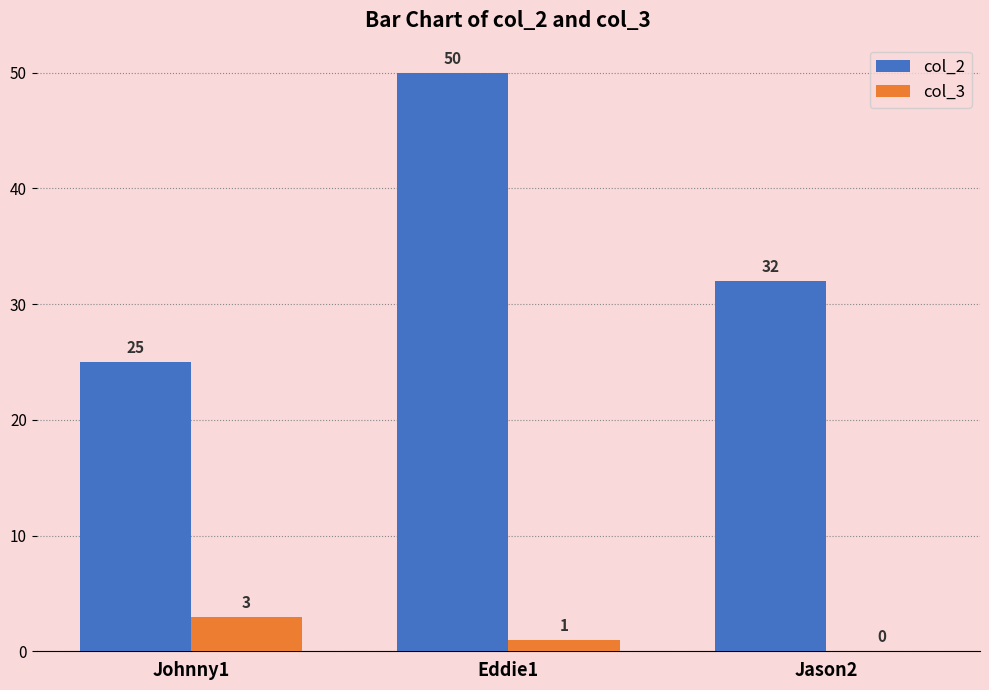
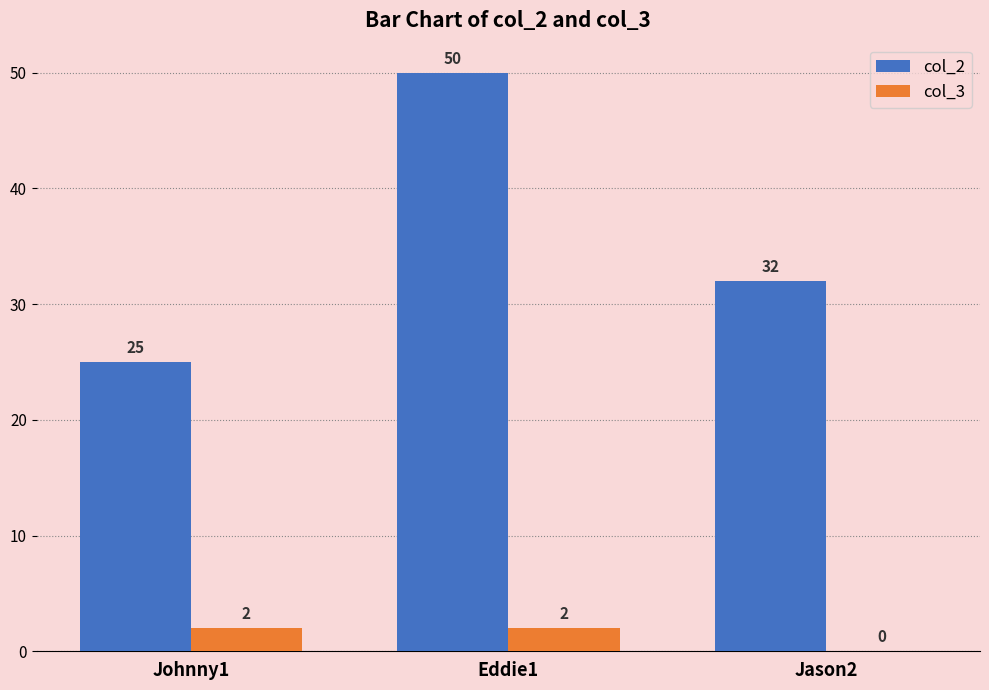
col_3, Johnny1: 3 -> 2
col_3, Eddie1: 1 -> 2
